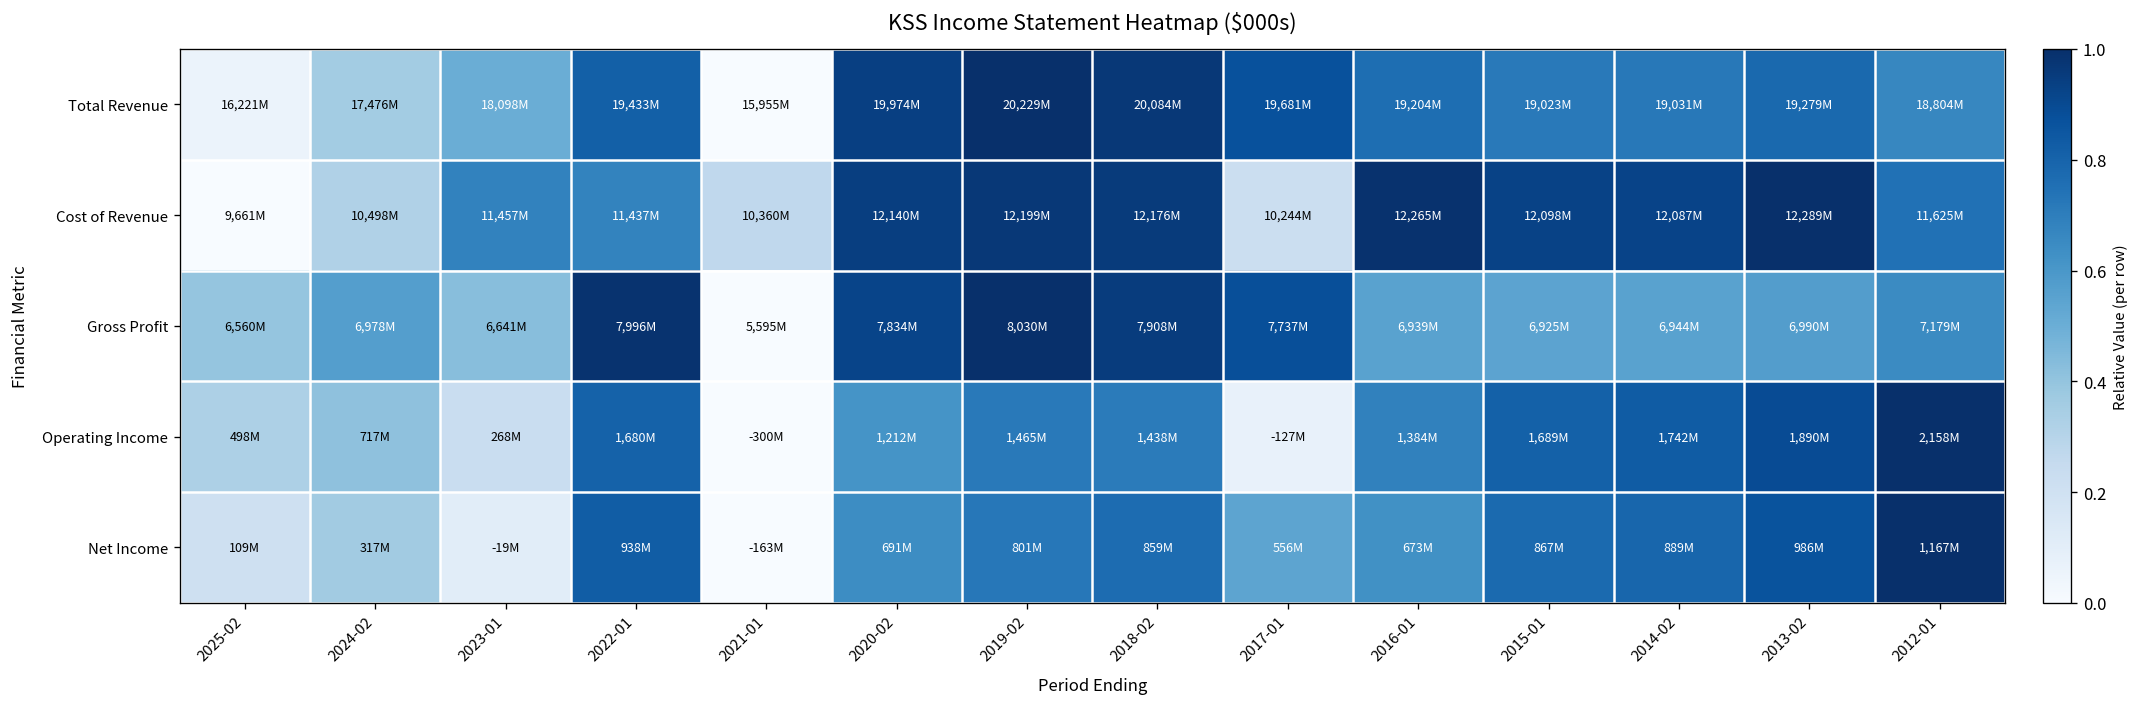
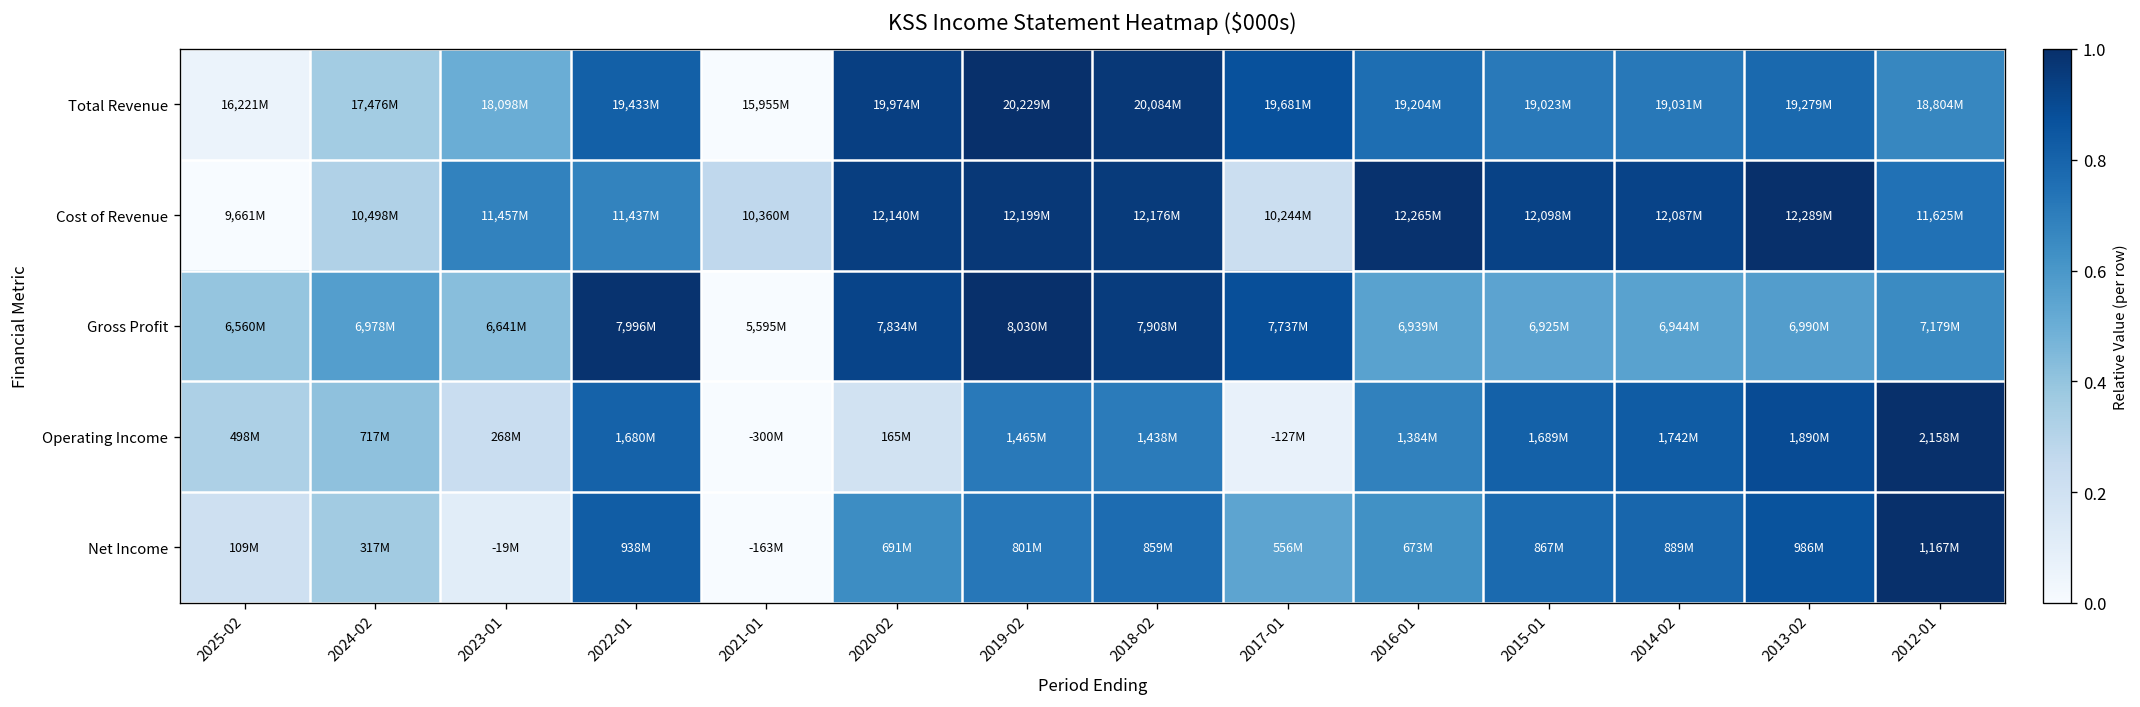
Operating Income, 2020-02: 1,212M -> 165M
